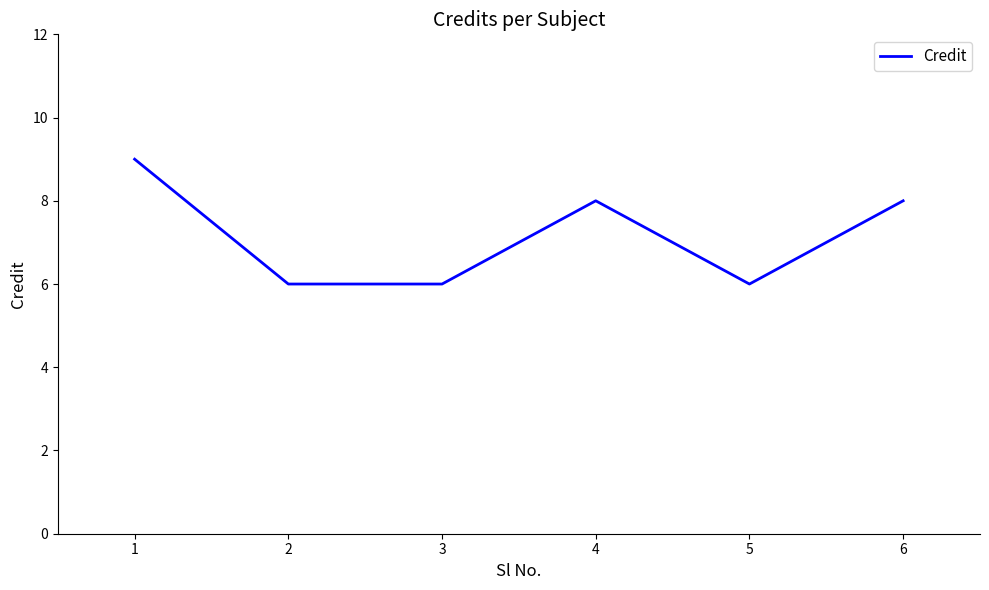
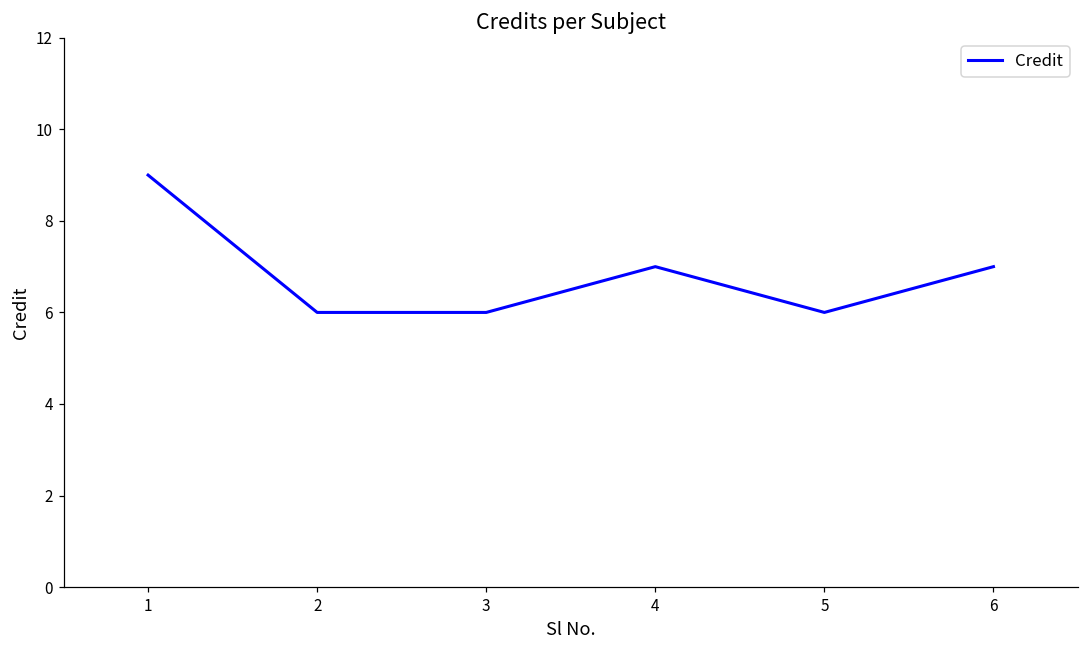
4: 8 -> 7
6: 8 -> 7
